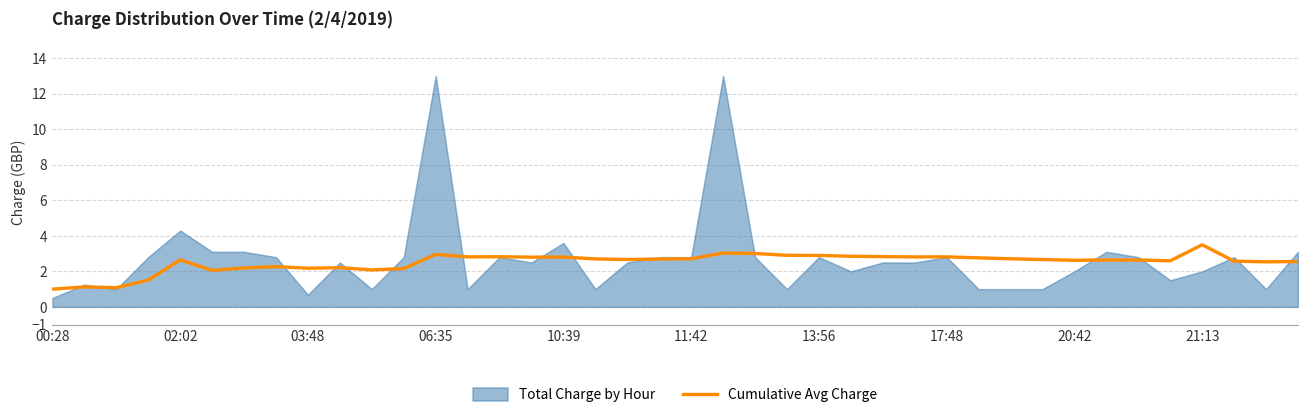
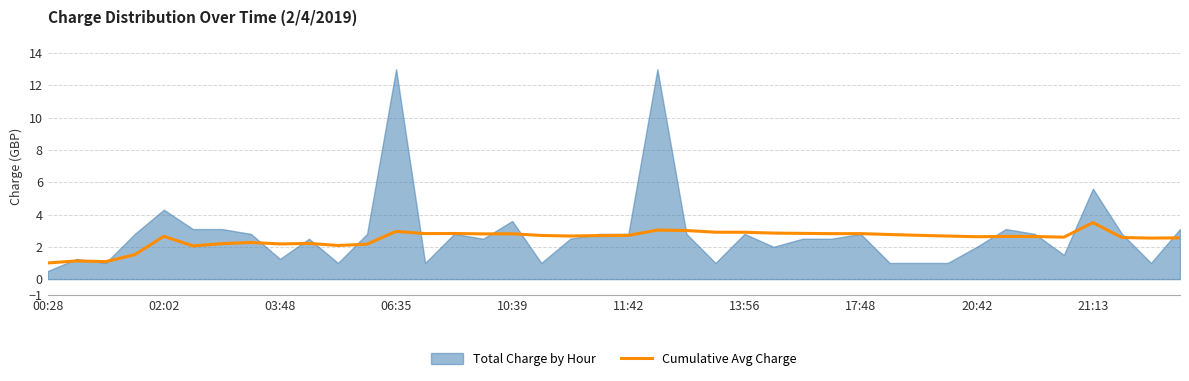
Total Charge by Hour, 03:48: 0.7 -> 1.3
Total Charge by Hour, 21:13: 2.0 -> 5.6
